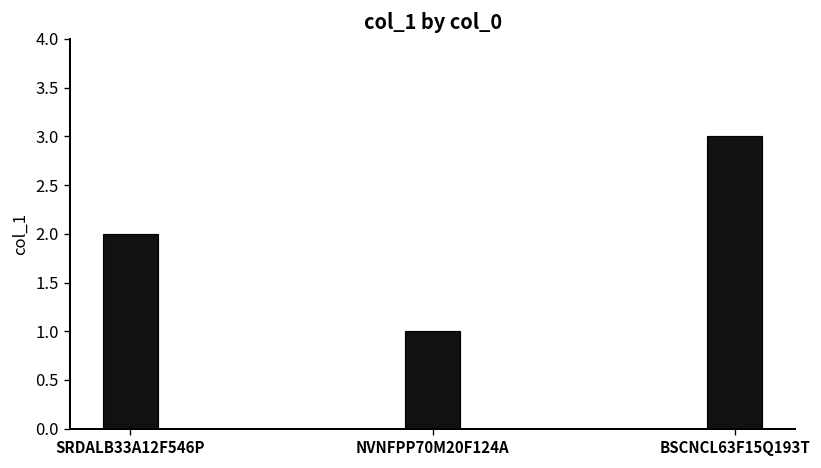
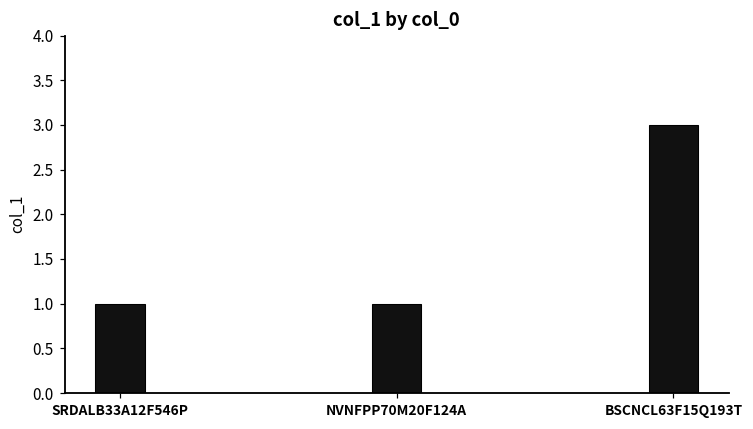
SRDALB33A12F546P: 2 -> 1
